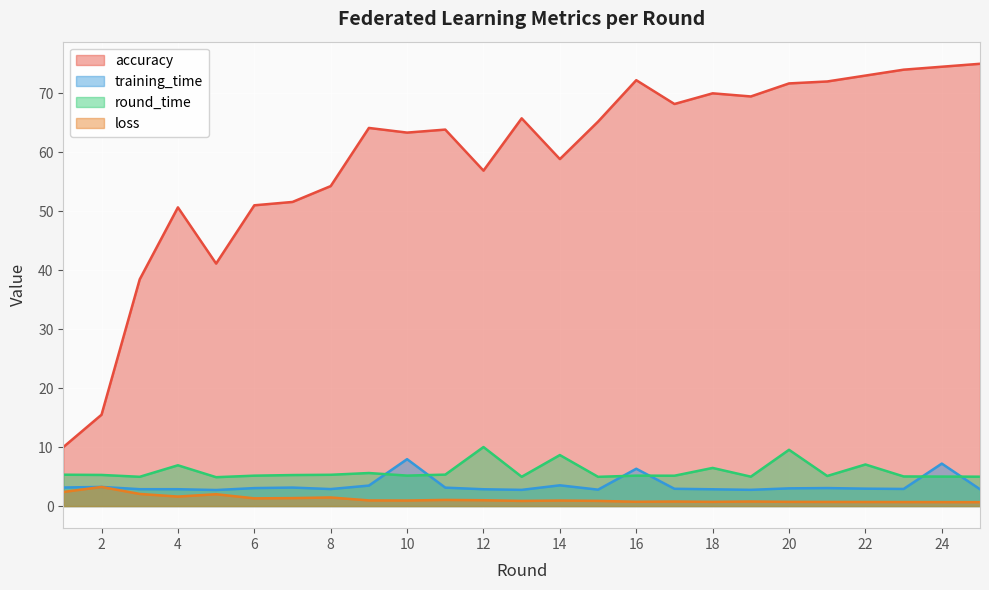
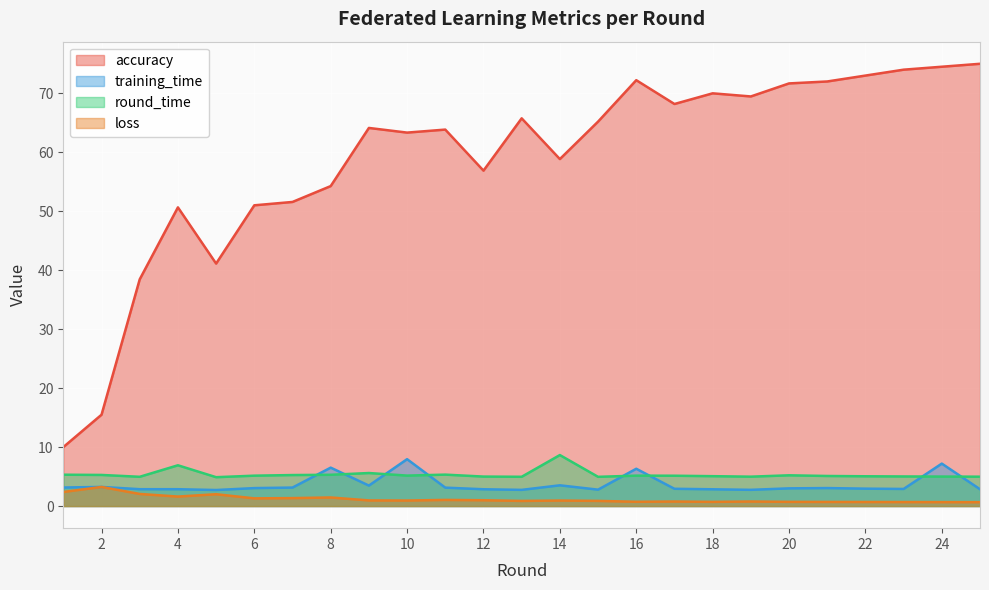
training_time, 8: 3 -> 7
round_time, 12: 10 -> 5
round_time, 18: 6 -> 5
round_time, 20: 10 -> 5
round_time, 22: 7 -> 5
